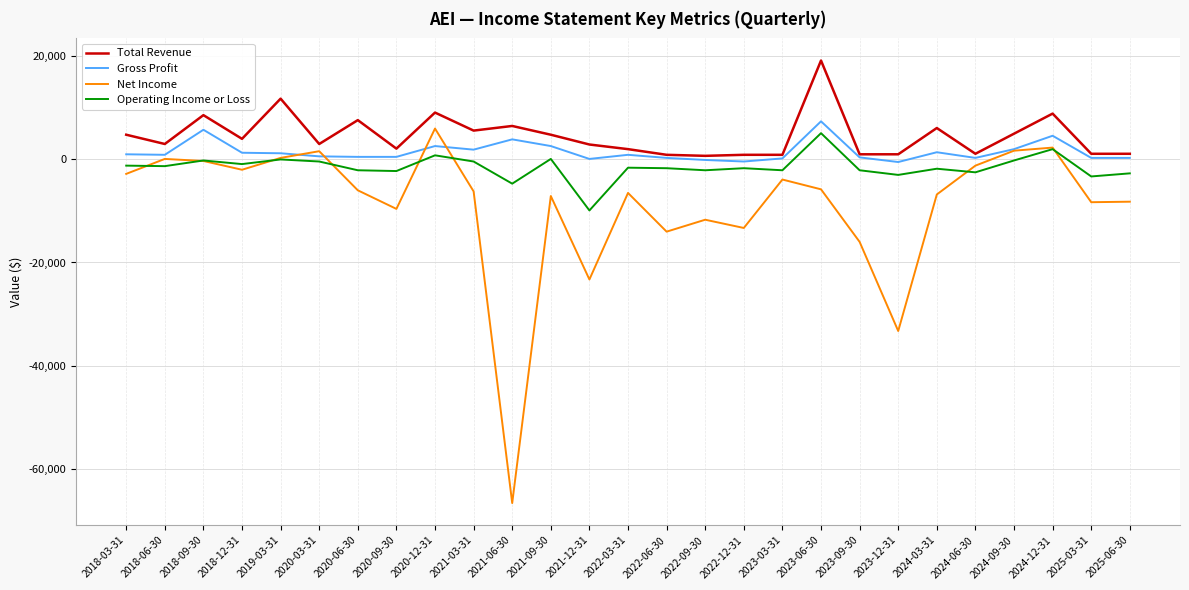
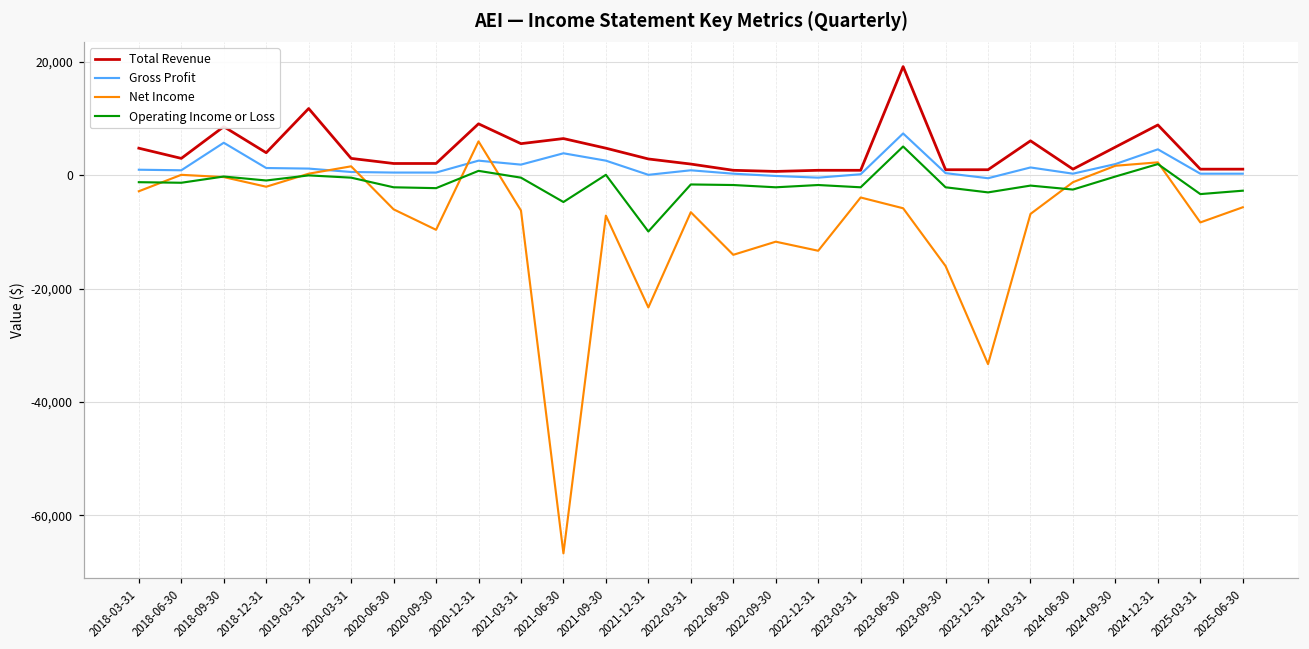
Total Revenue, 2020-06-30: 8,000 -> 2,000
Net Income, 2025-06-30: -8,000 -> -6,000
